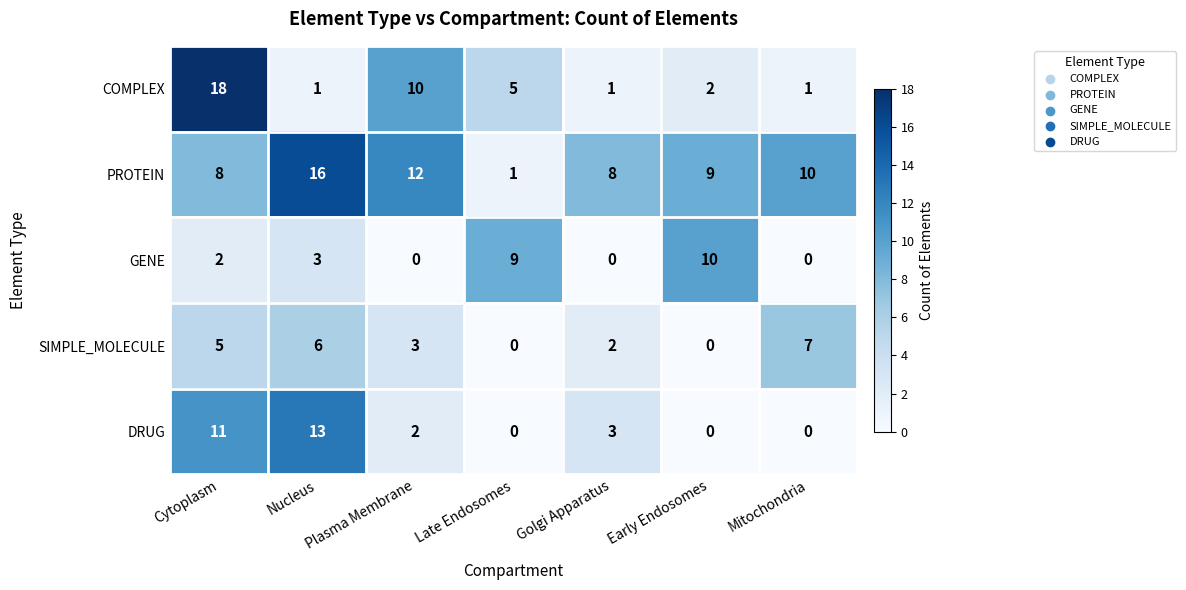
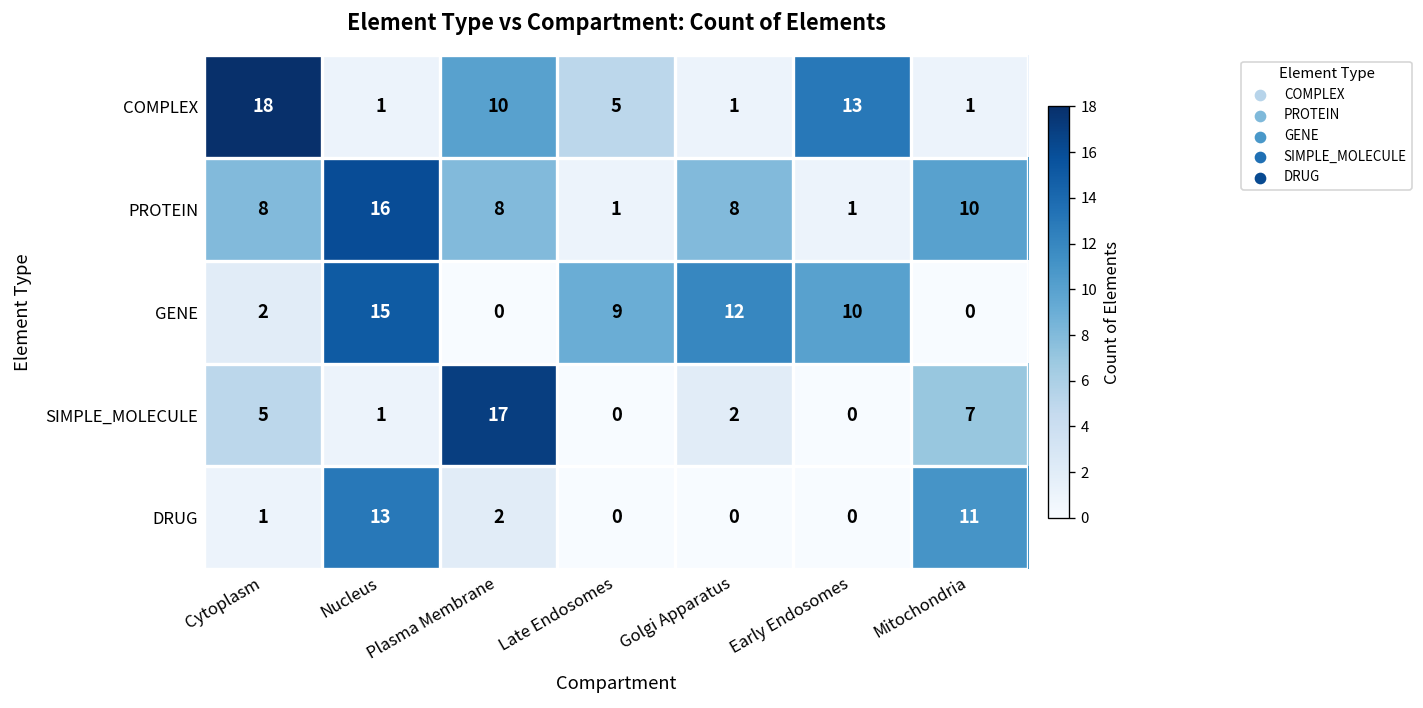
COMPLEX, Early Endosomes: 2 -> 13
PROTEIN, Plasma Membrane: 12 -> 8
PROTEIN, Early Endosomes: 9 -> 1
GENE, Nucleus: 3 -> 15
GENE, Golgi Apparatus: 0 -> 12
SIMPLE_MOLECULE, Nucleus: 6 -> 1
SIMPLE_MOLECULE, Plasma Membrane: 3 -> 17
DRUG, Cytoplasm: 11 -> 1
DRUG, Golgi Apparatus: 3 -> 0
DRUG, Mitochondria: 0 -> 11
